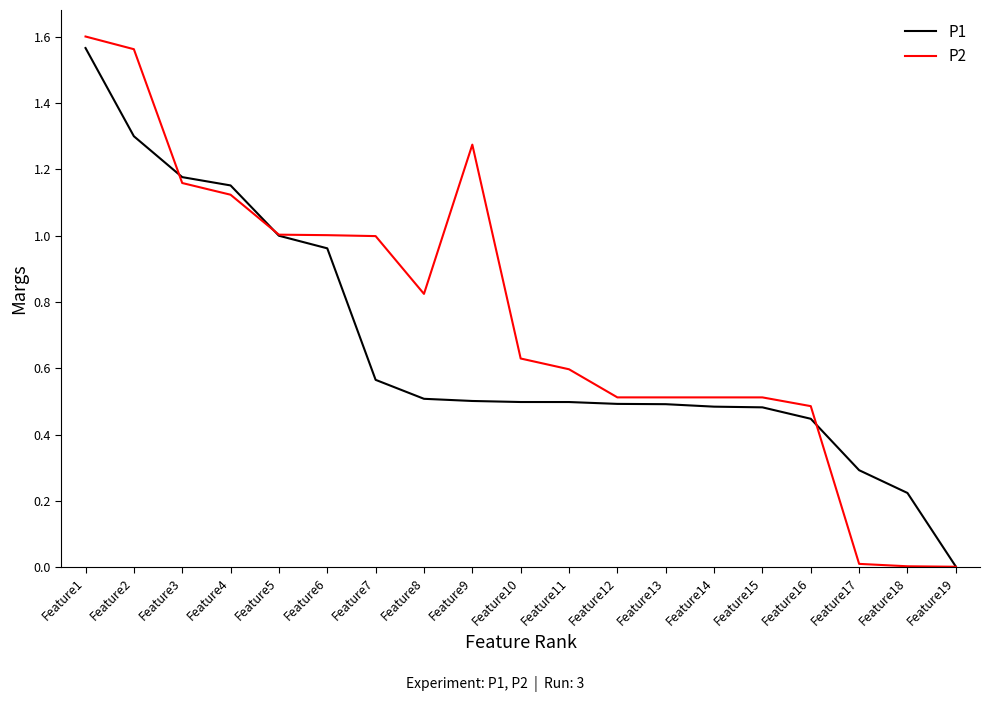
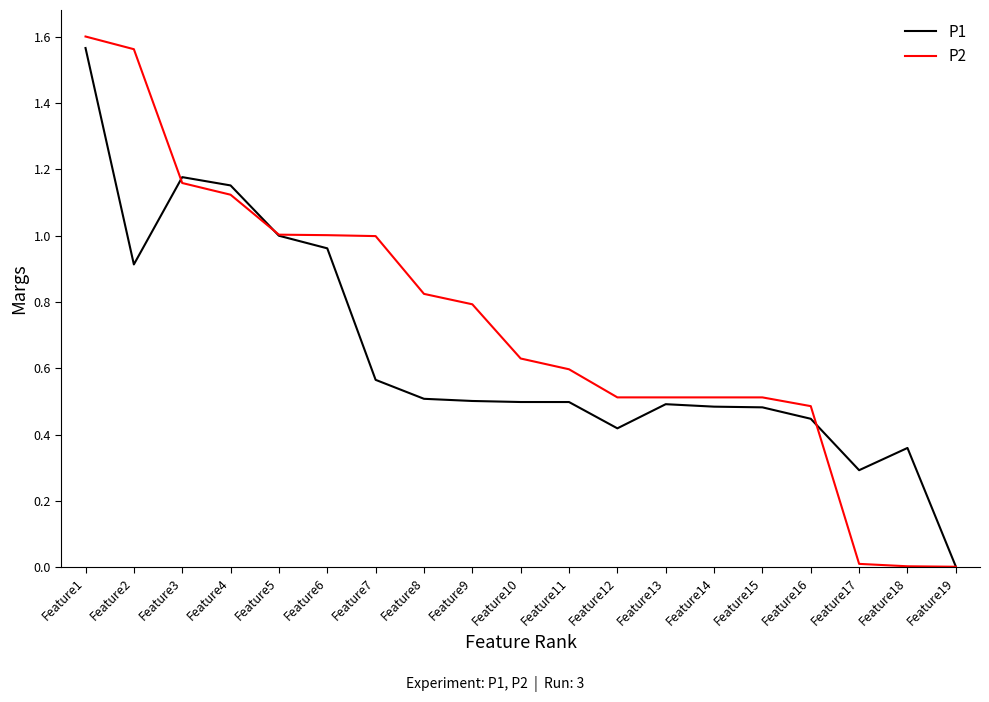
P1, Feature2: 1.30 -> 0.91
P2, Feature9: 1.27 -> 0.79
P1, Feature12: 0.49 -> 0.42
P1, Feature18: 0.22 -> 0.36
